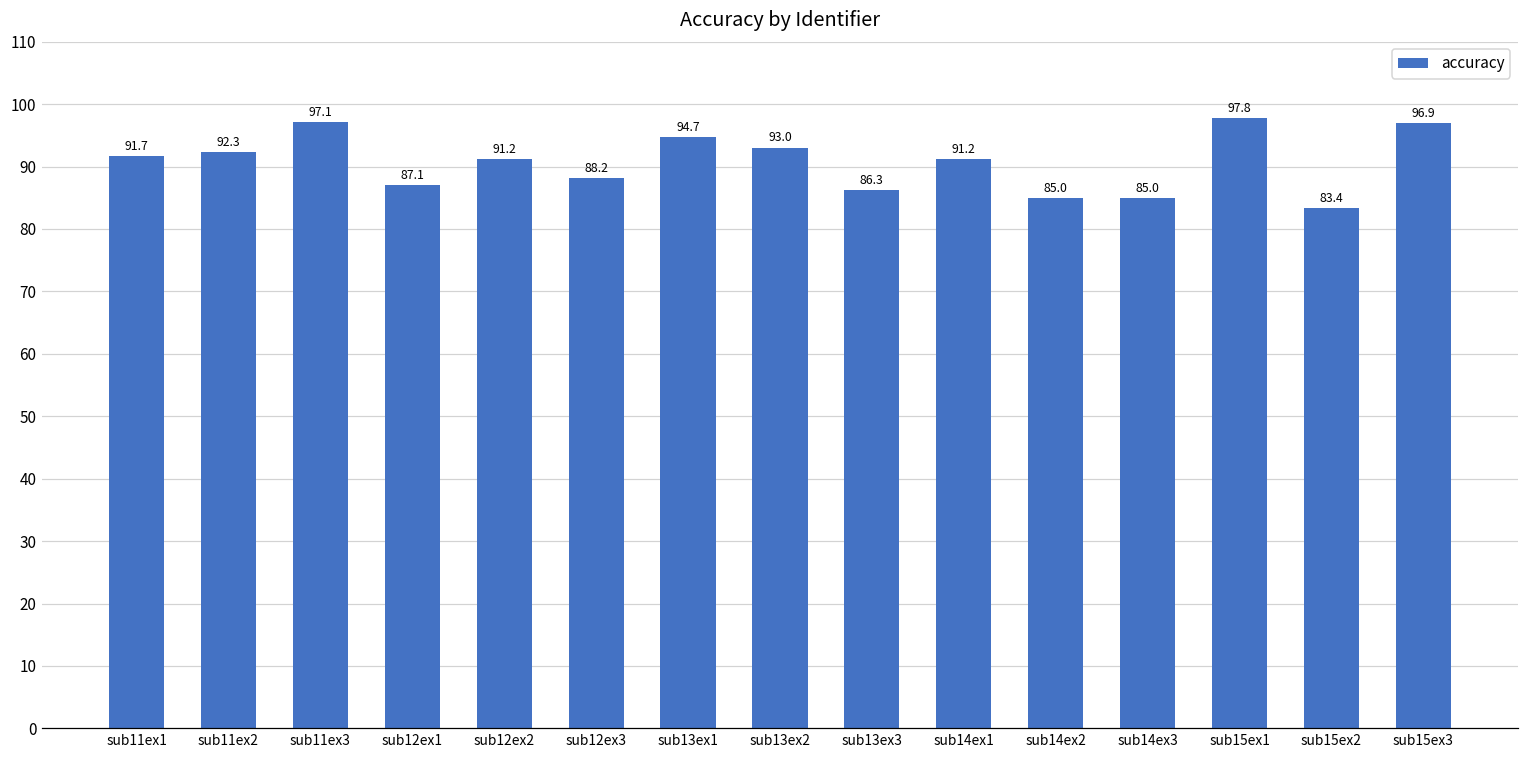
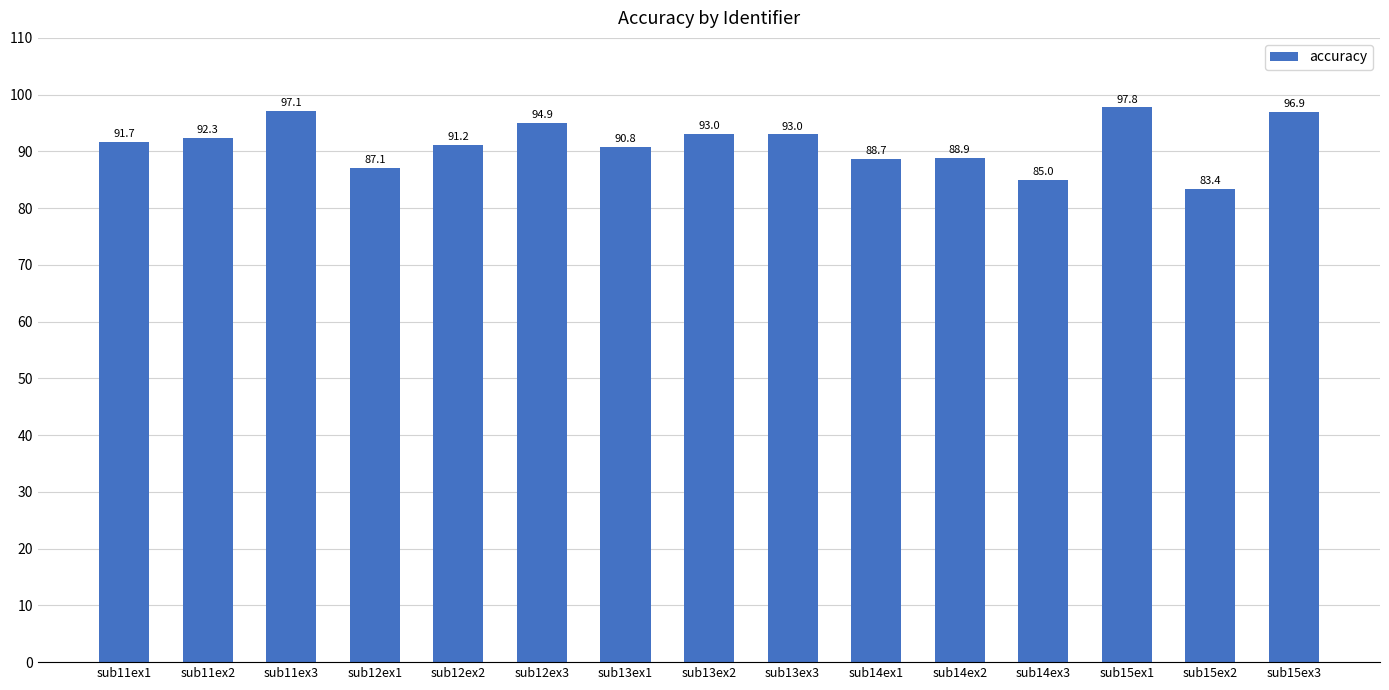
sub12ex3: 88.2 -> 94.9
sub13ex1: 94.7 -> 90.8
sub13ex3: 86.3 -> 93.0
sub14ex1: 91.2 -> 88.7
sub14ex2: 85.0 -> 88.9
